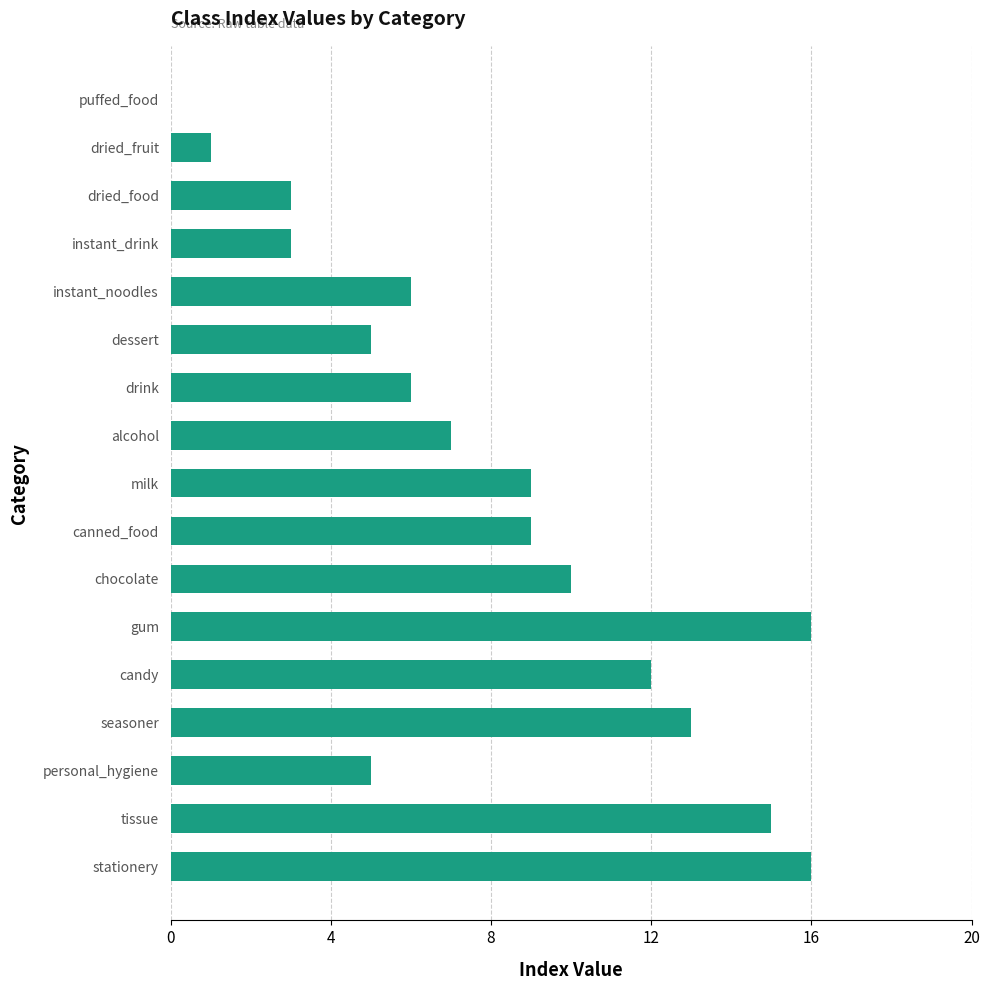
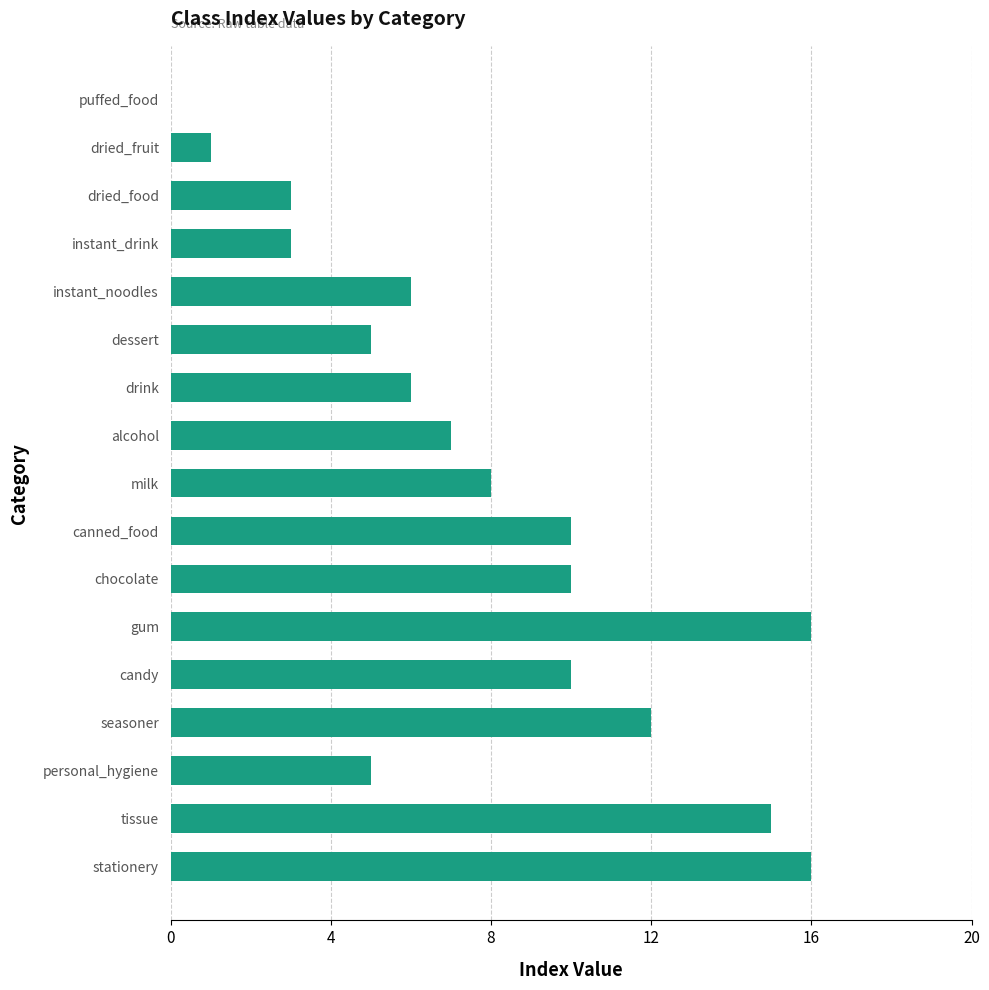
milk: 9 -> 8
canned_food: 9 -> 10
candy: 12 -> 10
seasoner: 13 -> 12
